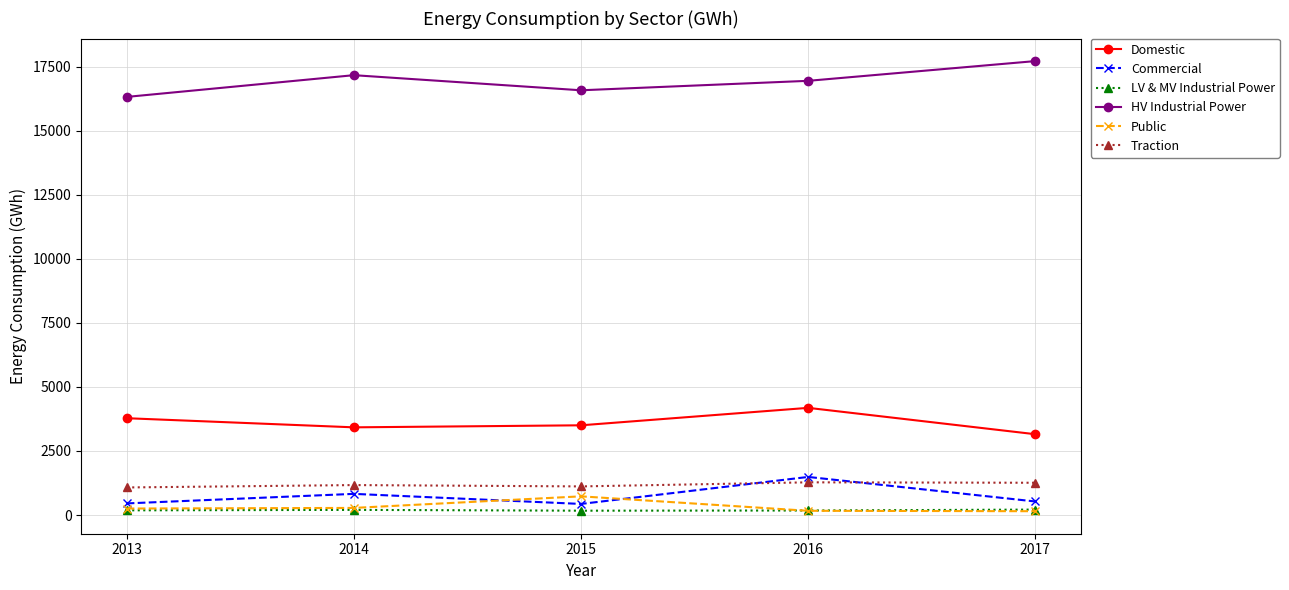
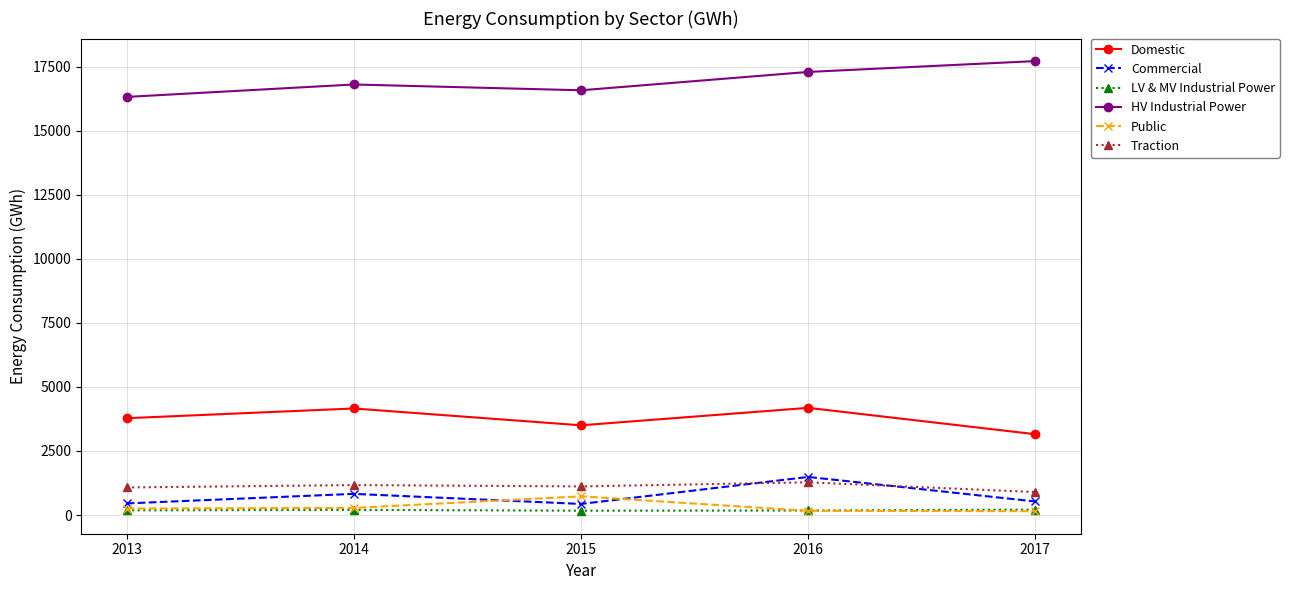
Domestic, 2014: 3400 -> 4200
HV Industrial Power, 2014: 17200 -> 16800
HV Industrial Power, 2016: 17000 -> 17300
Traction, 2017: 1300 -> 900
